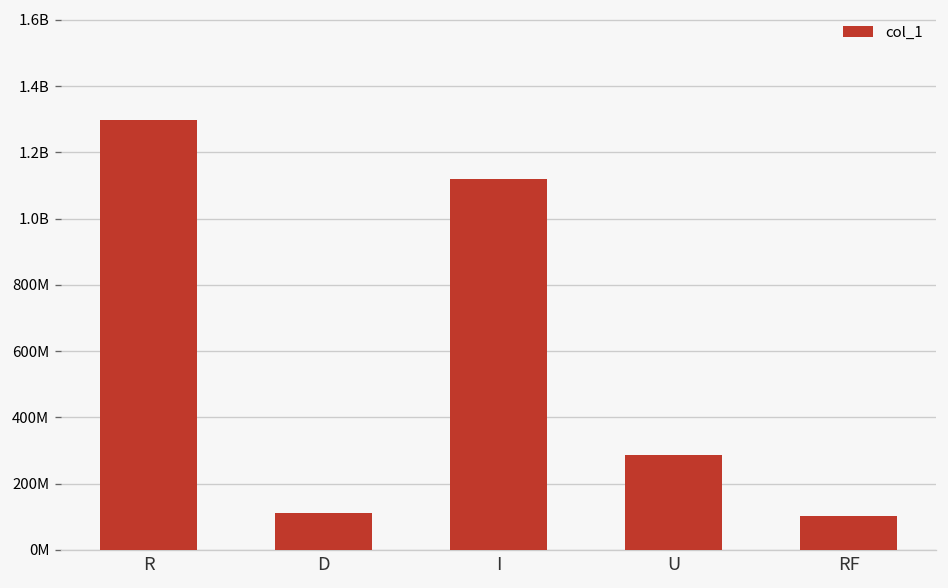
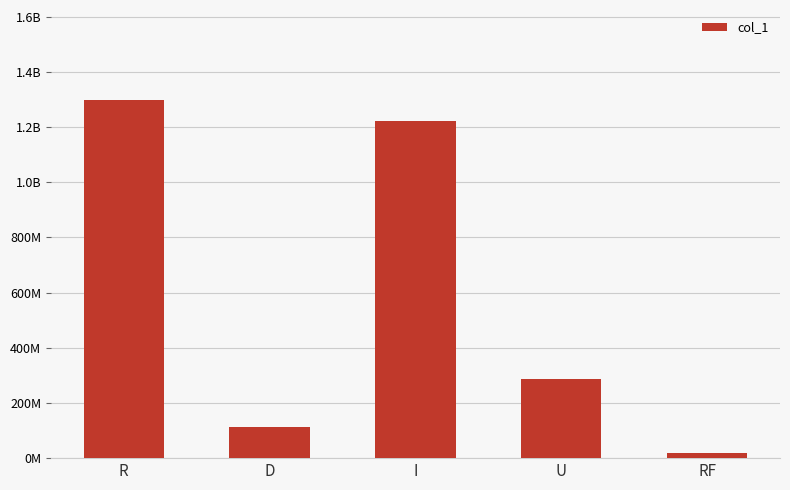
I: 1120000000 -> 1220000000
RF: 100000000 -> 20000000
